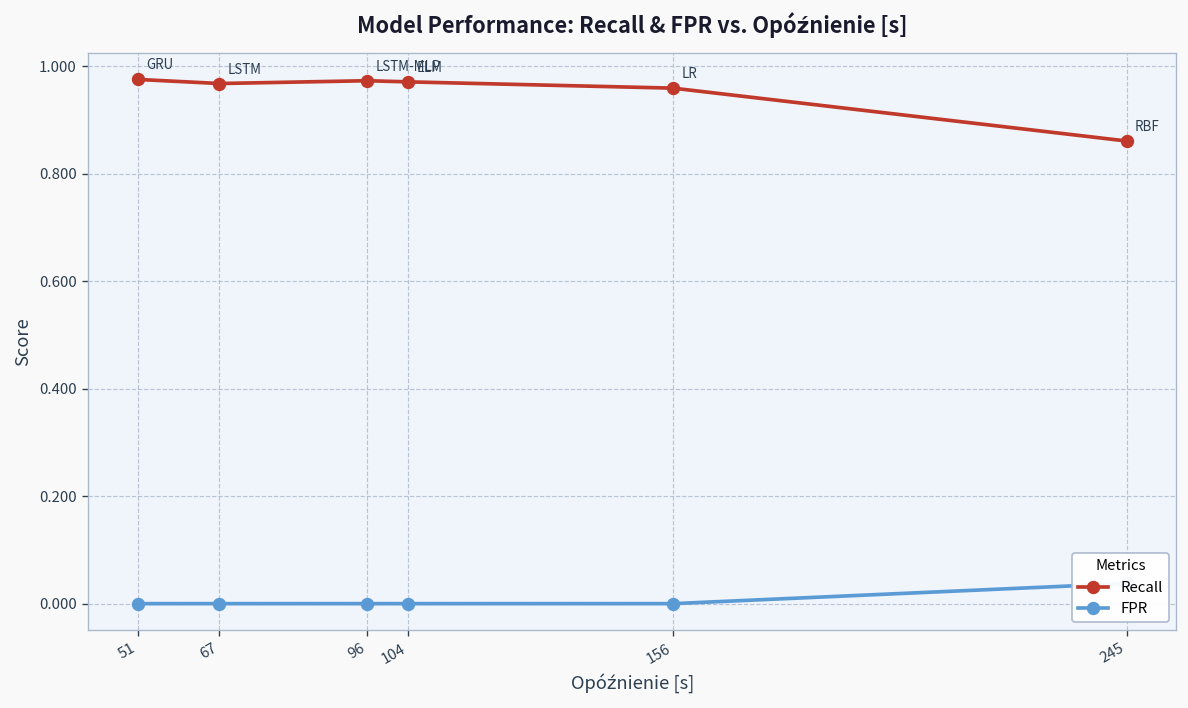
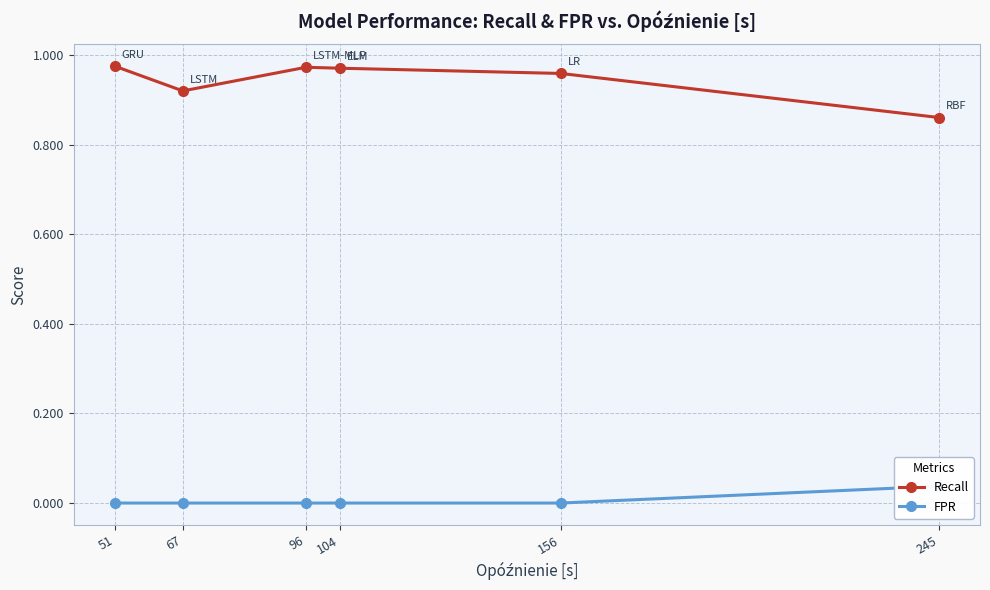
Recall, 67: 0.97 -> 0.92
